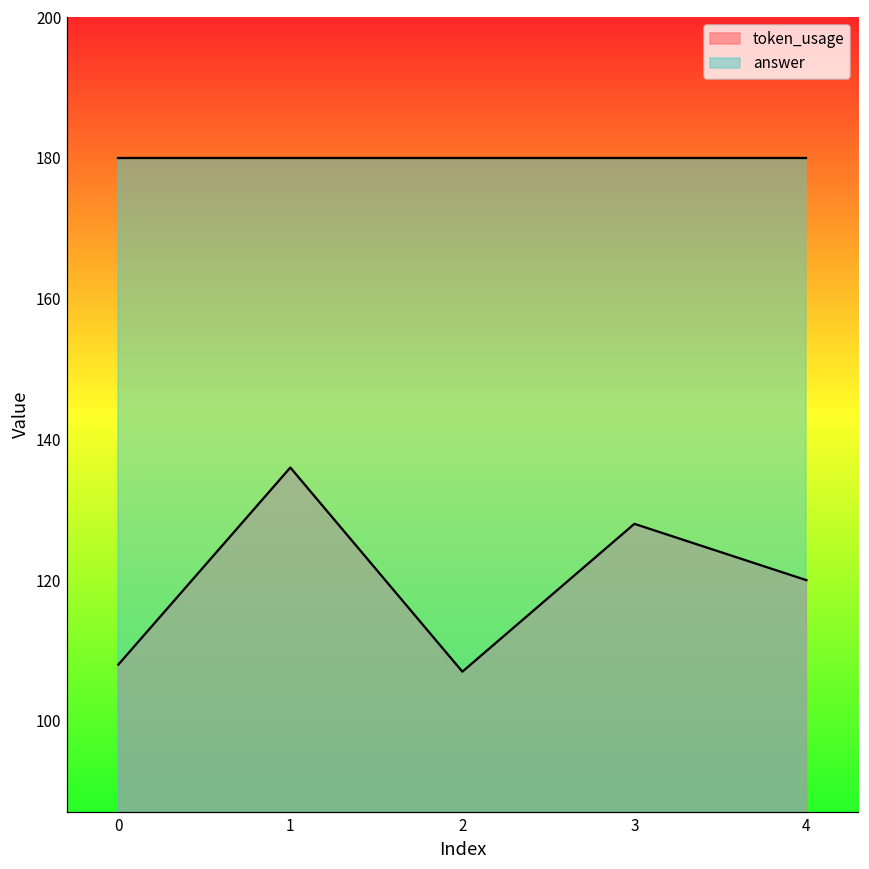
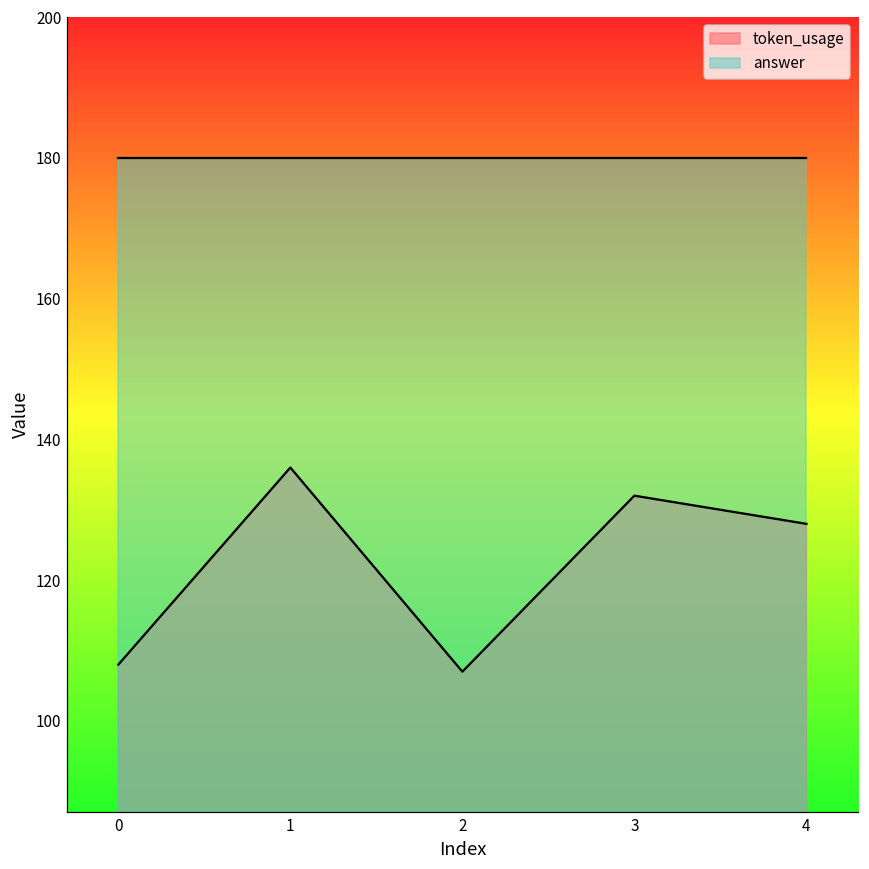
token_usage, 3: 128 -> 132
token_usage, 4: 120 -> 128
